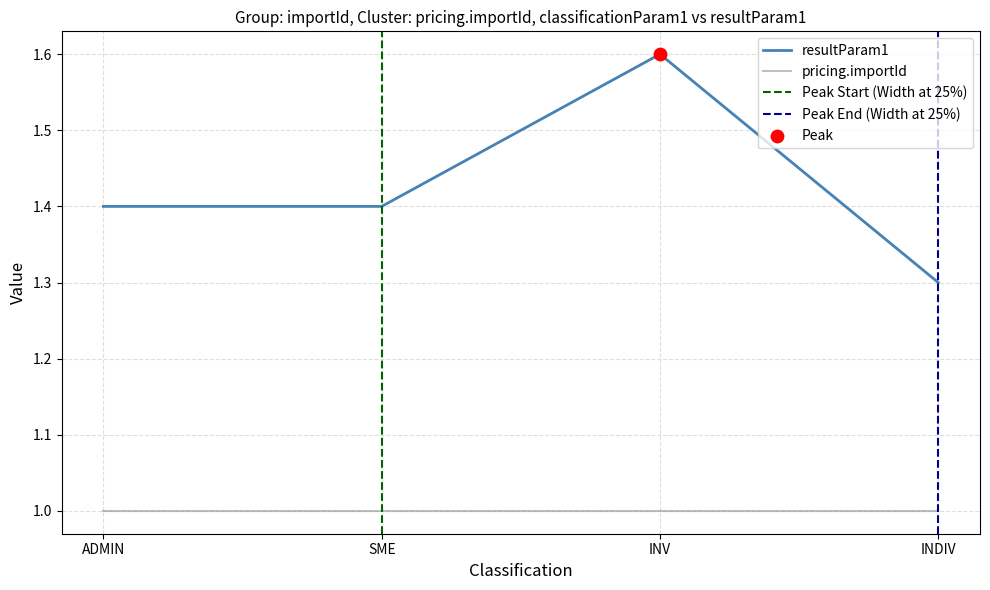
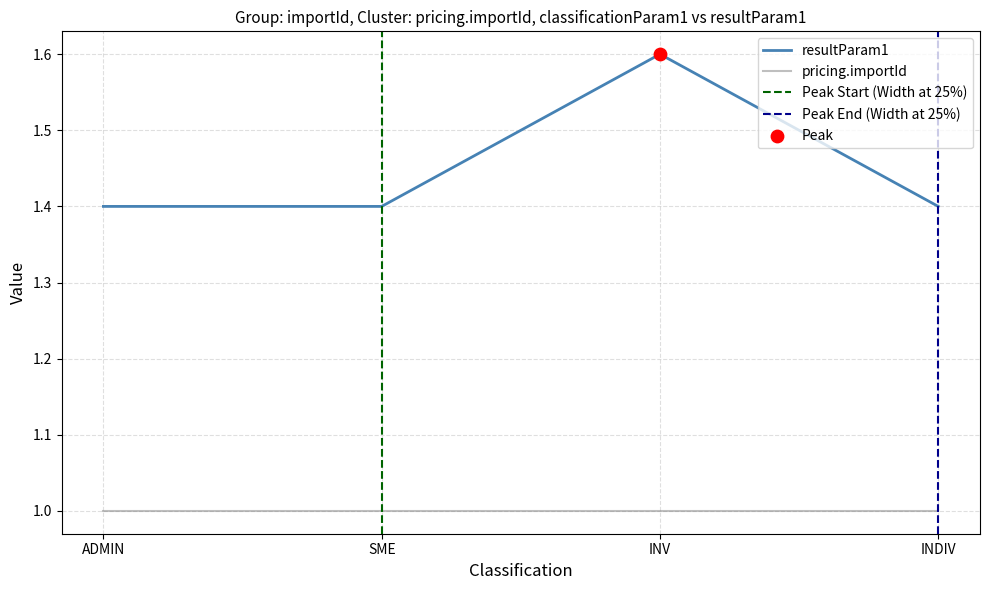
resultParam1, INDIV: 1.3 -> 1.4
